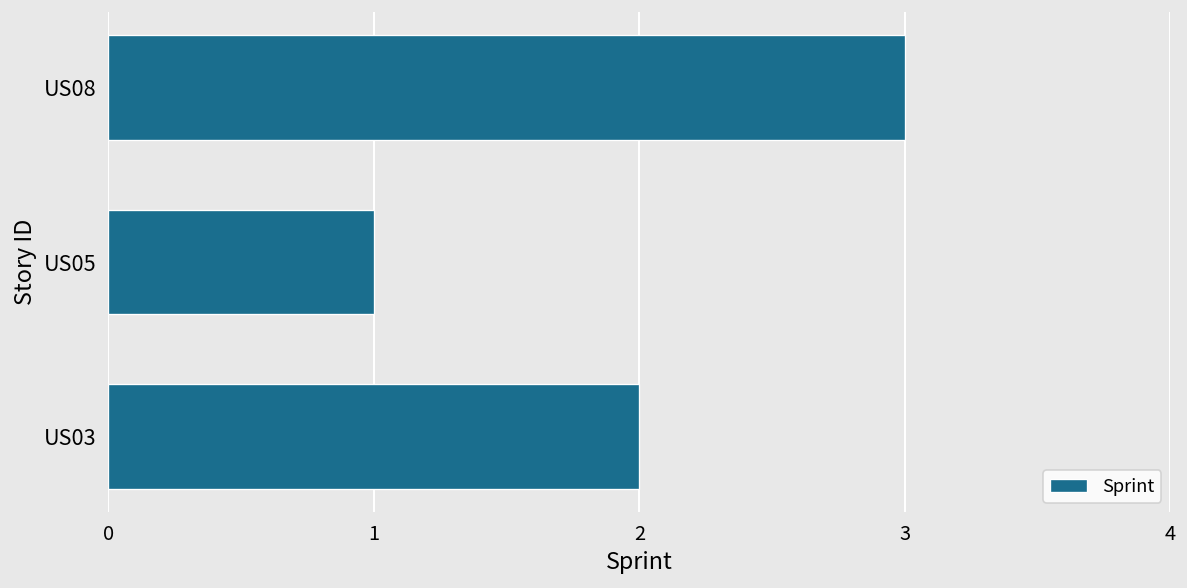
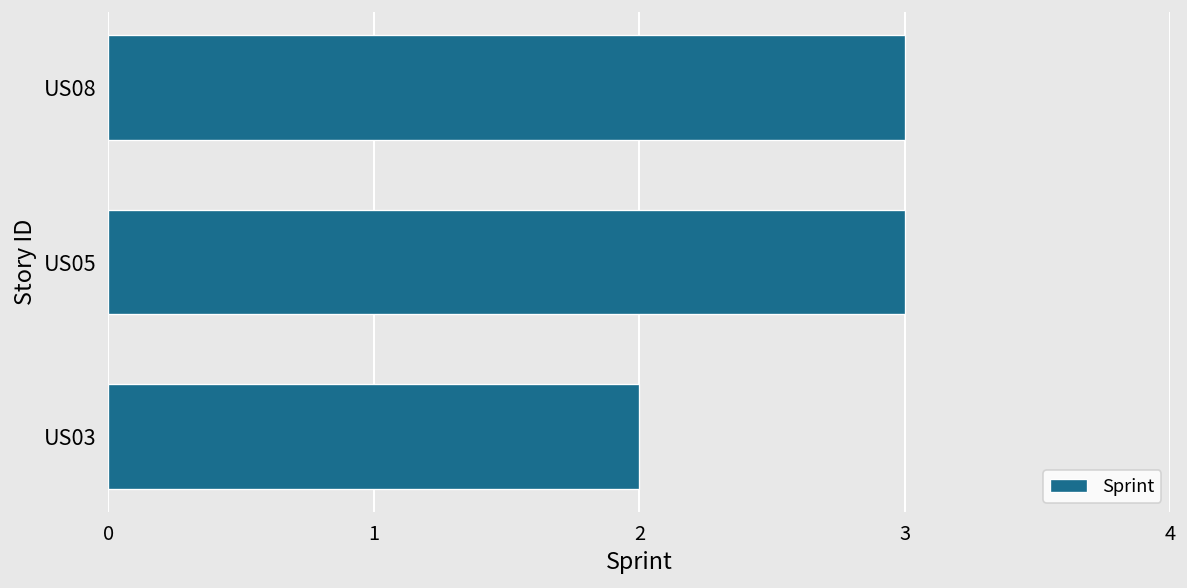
US05: 1 -> 3
